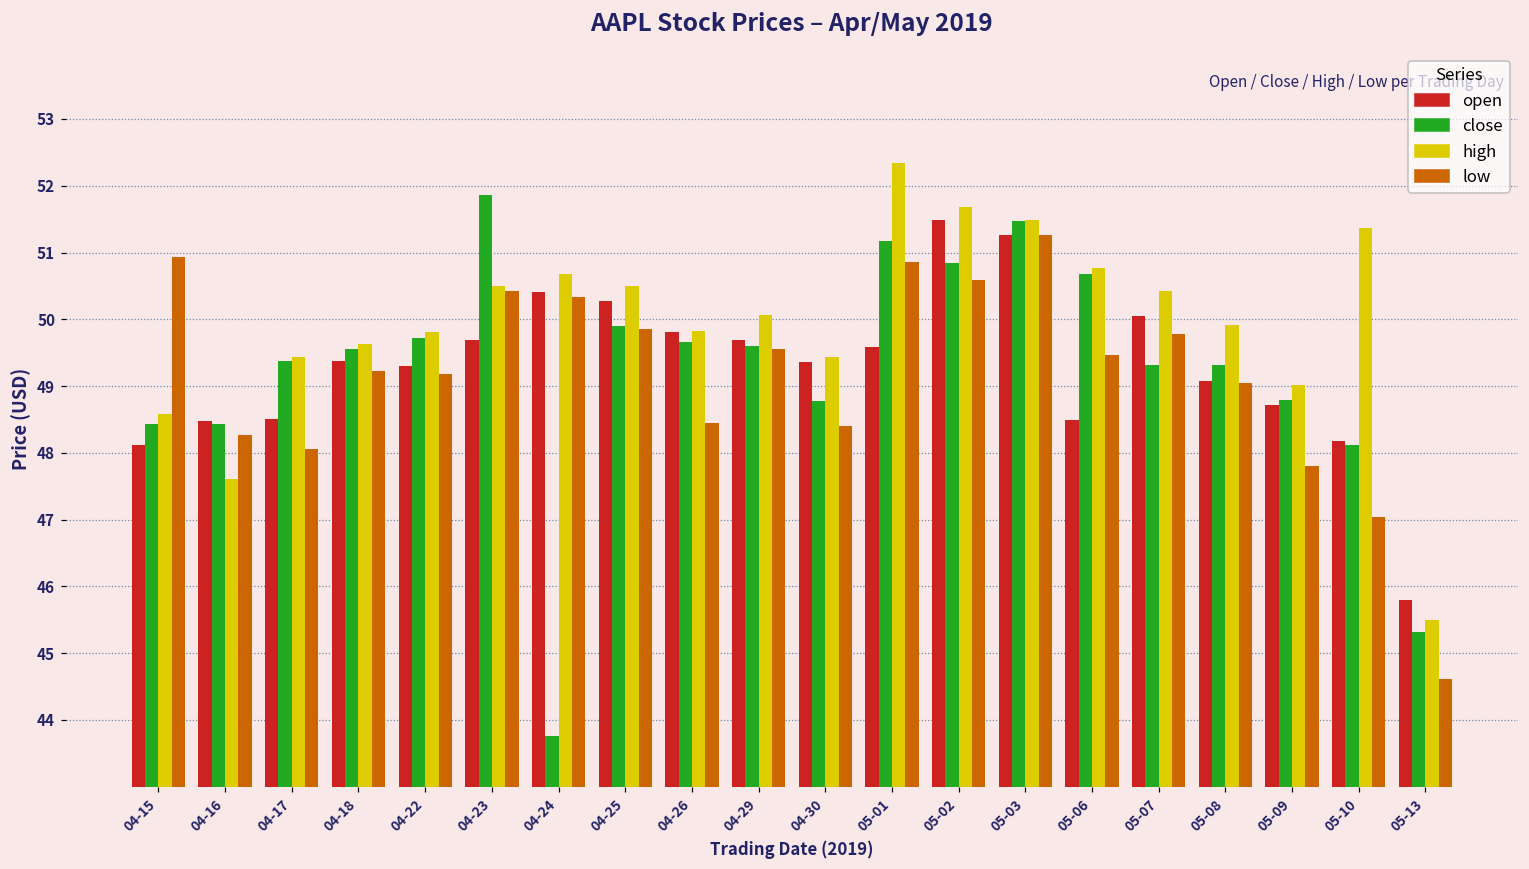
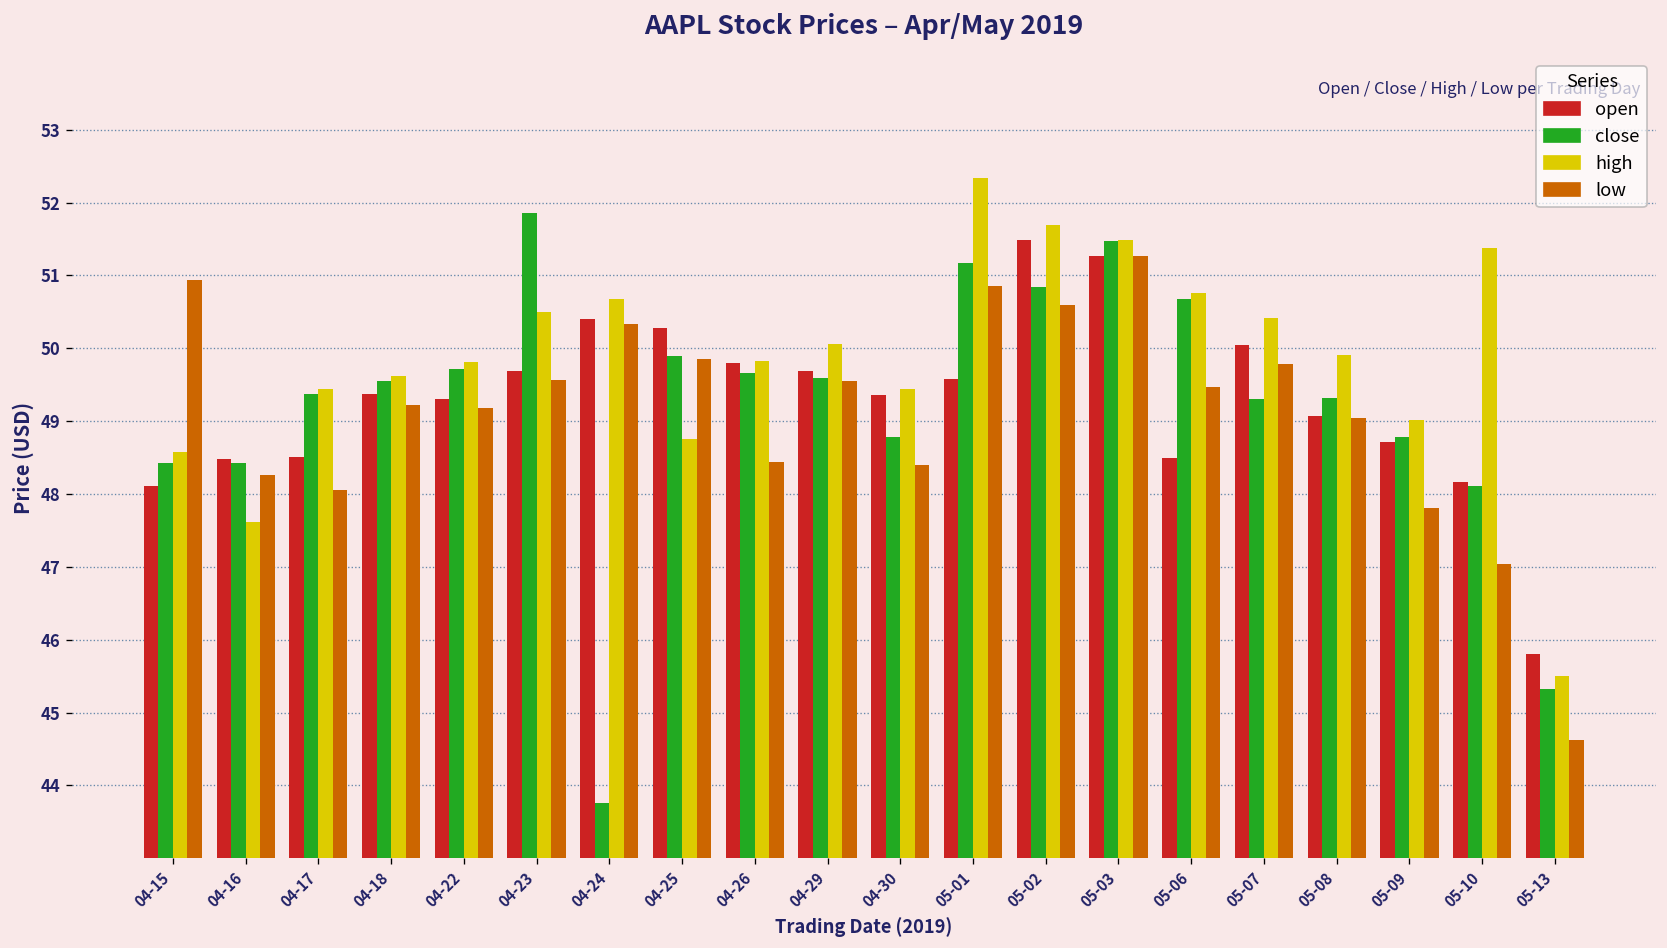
low, 04-23: 50.4 -> 49.6
high, 04-25: 50.5 -> 48.8
